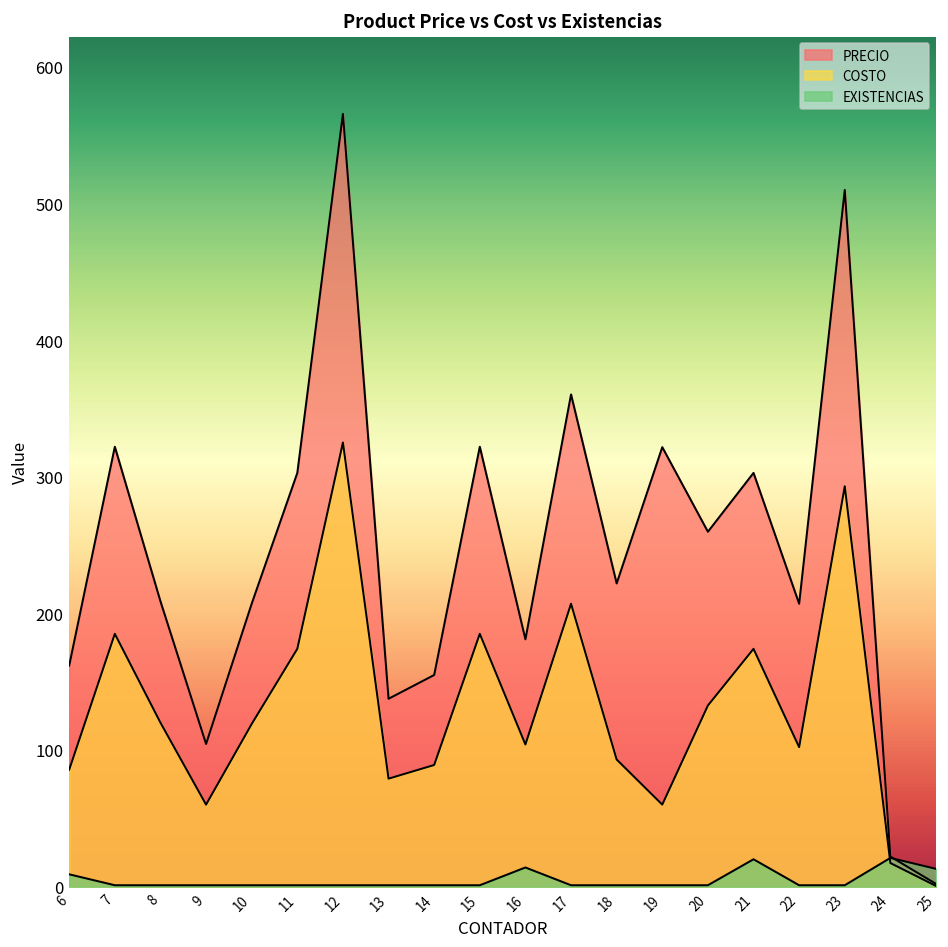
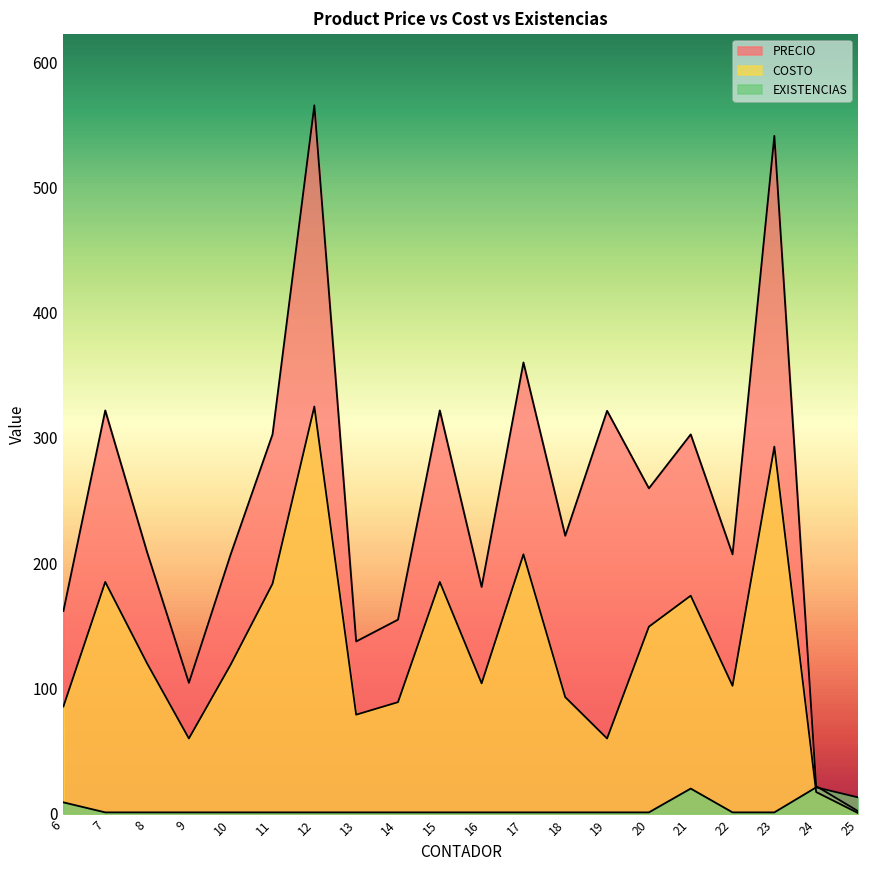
COSTO, 11: 174 -> 184
EXISTENCIAS, 16: 14 -> 1
COSTO, 20: 133 -> 149
PRECIO, 23: 510 -> 541
